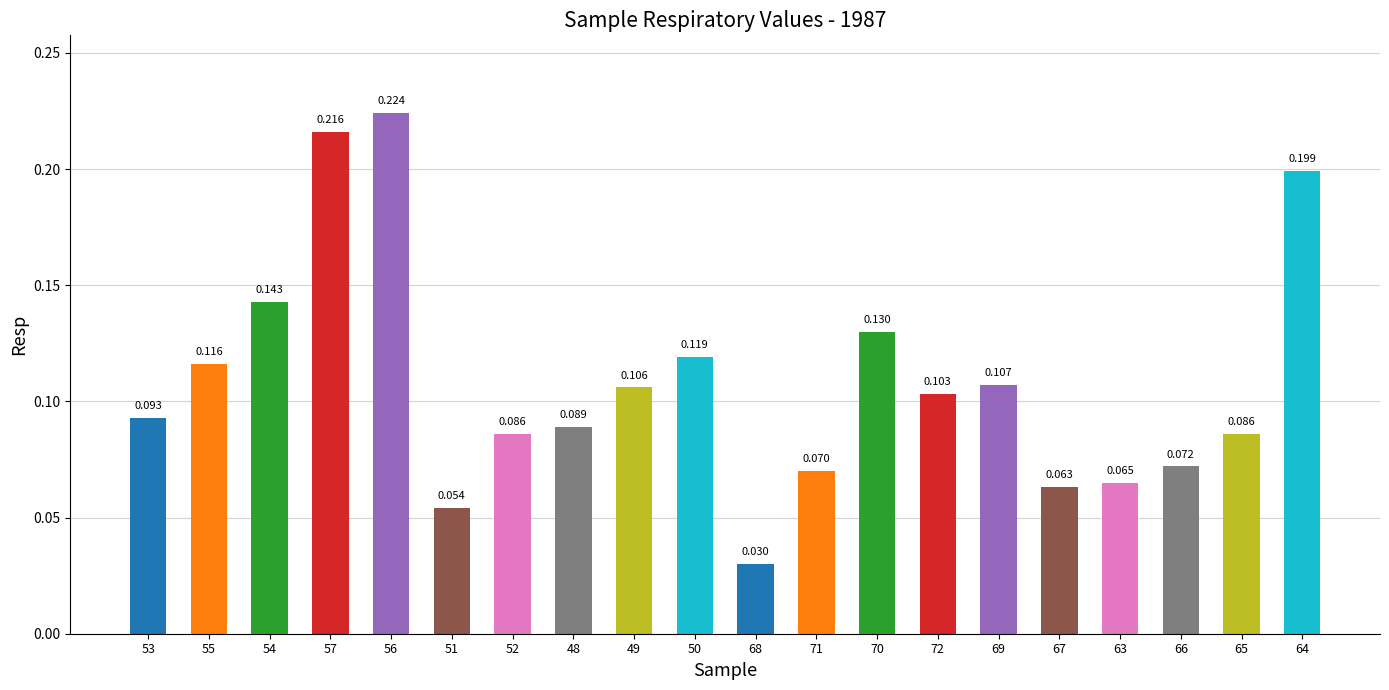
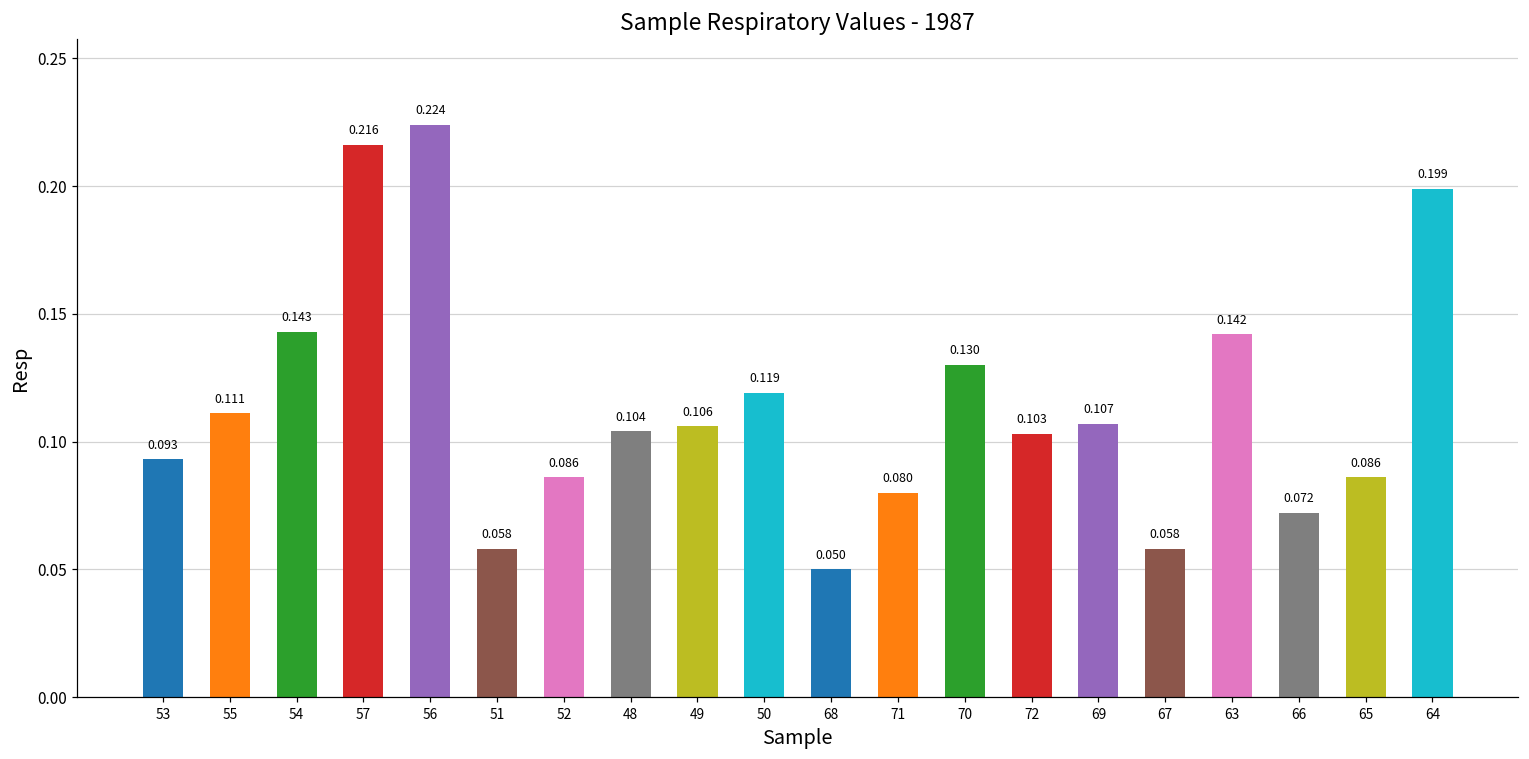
55: 0.116 -> 0.111
51: 0.054 -> 0.058
48: 0.089 -> 0.104
68: 0.030 -> 0.050
71: 0.070 -> 0.080
67: 0.063 -> 0.058
63: 0.065 -> 0.142
